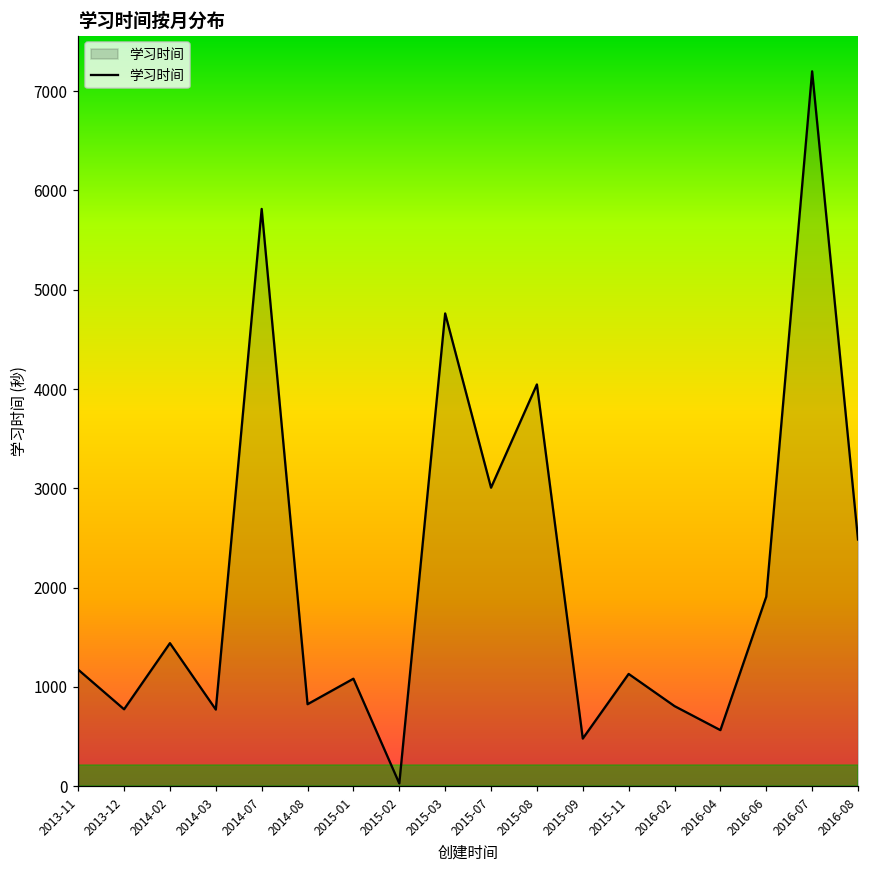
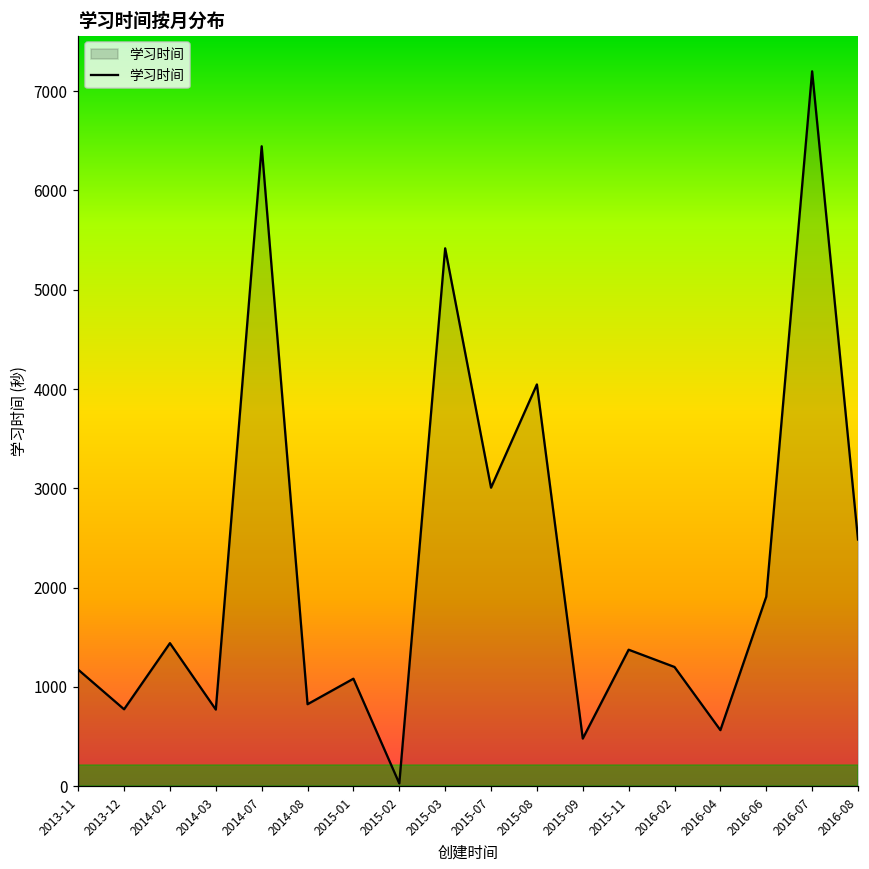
2014-07: 5800 -> 6400
2015-03: 4800 -> 5400
2015-11: 1100 -> 1400
2016-02: 800 -> 1200
